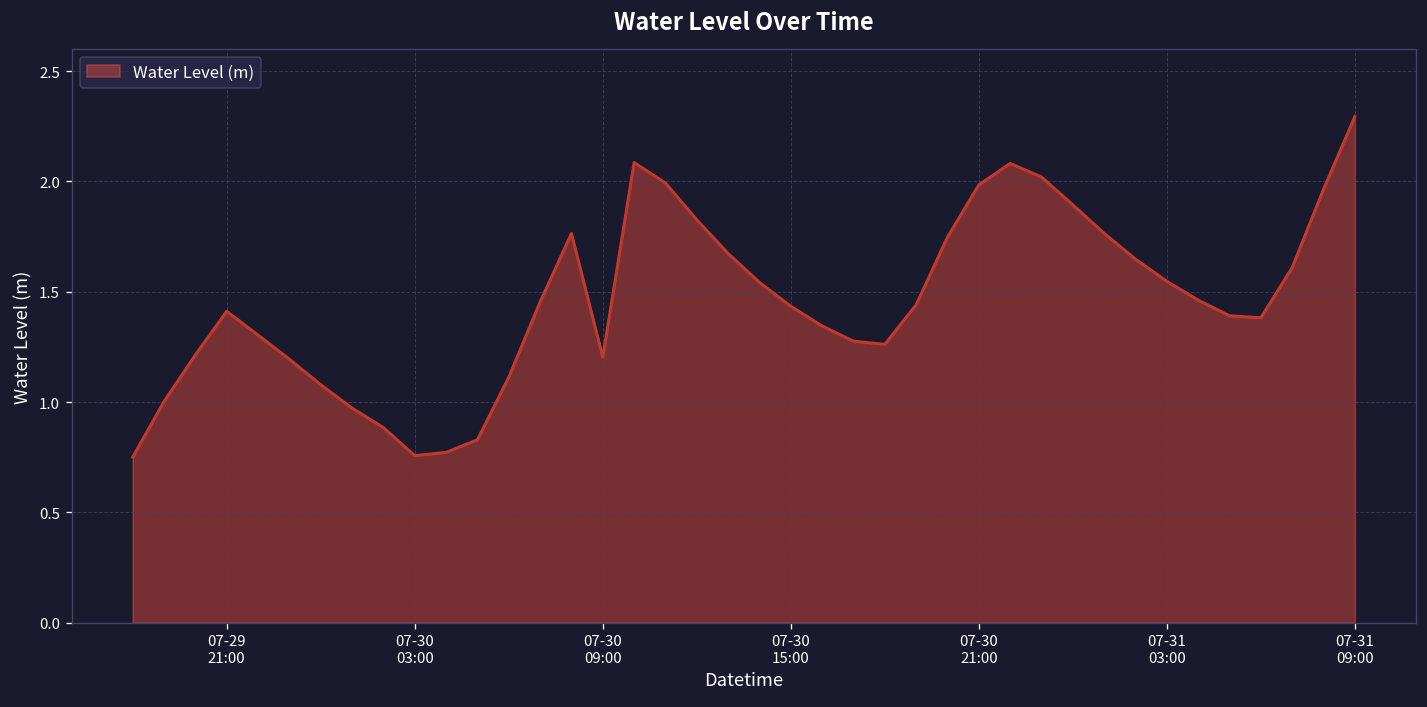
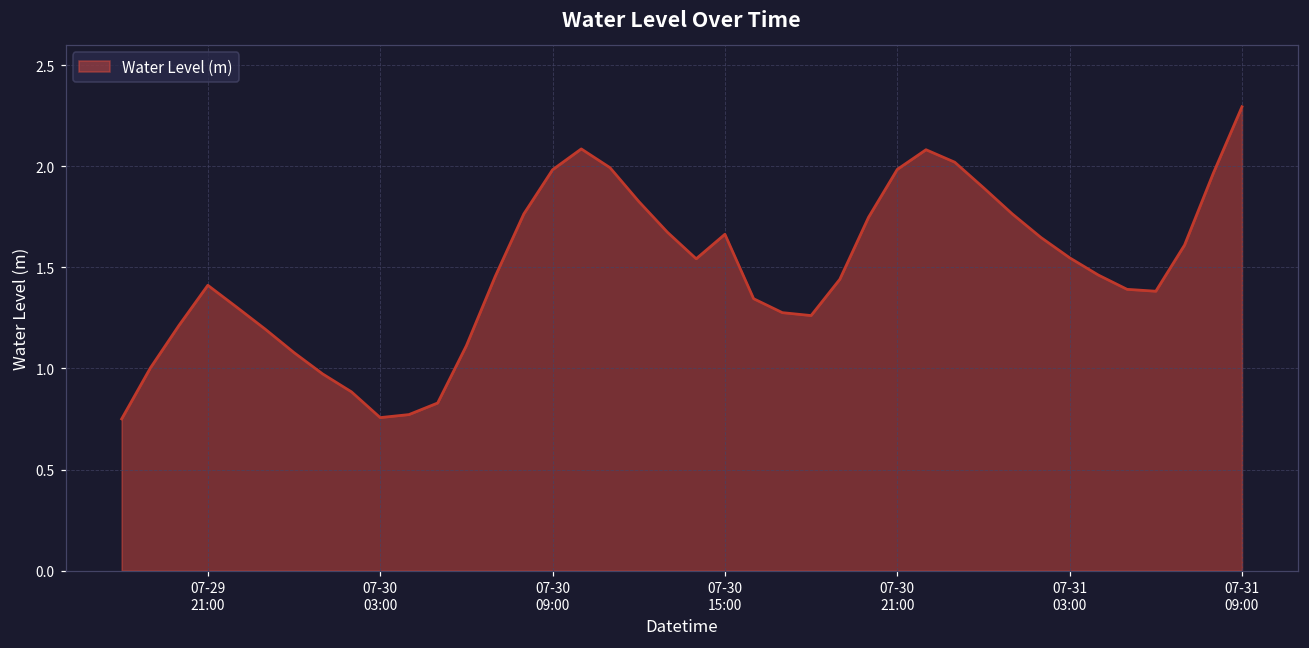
07-30 09:00: 1.20 -> 1.98
07-30 15:00: 1.43 -> 1.66
